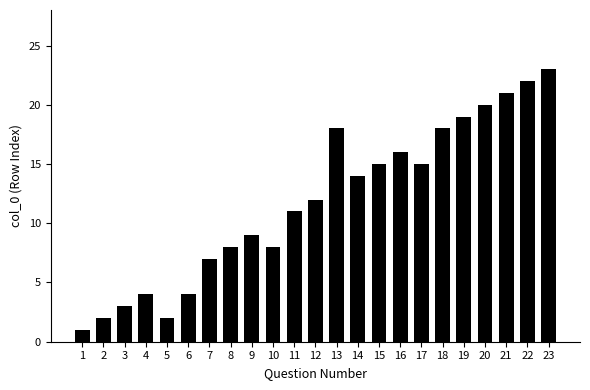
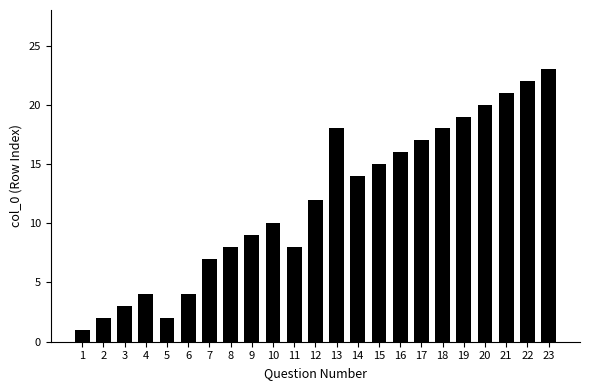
10: 8 -> 10
11: 11 -> 8
17: 15 -> 17
